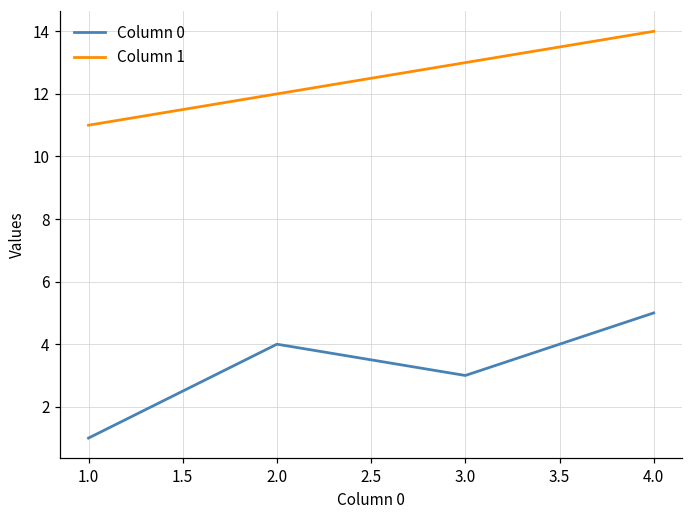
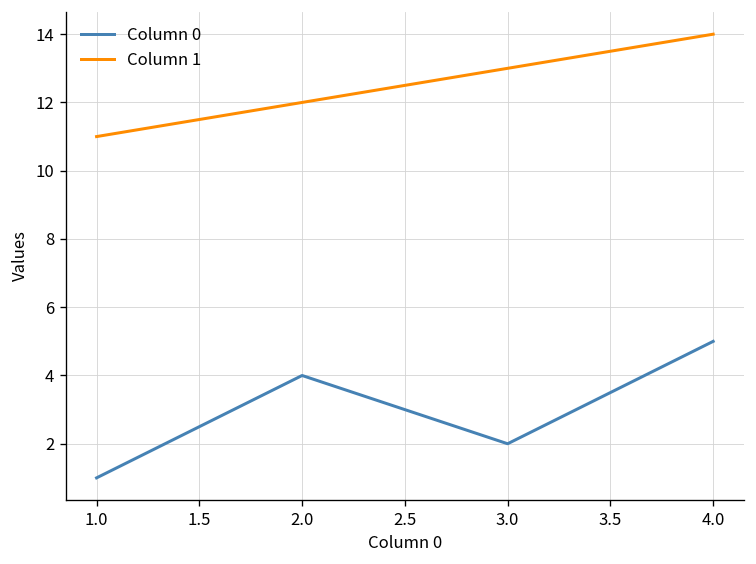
Column 0, 3.0: 3 -> 2
